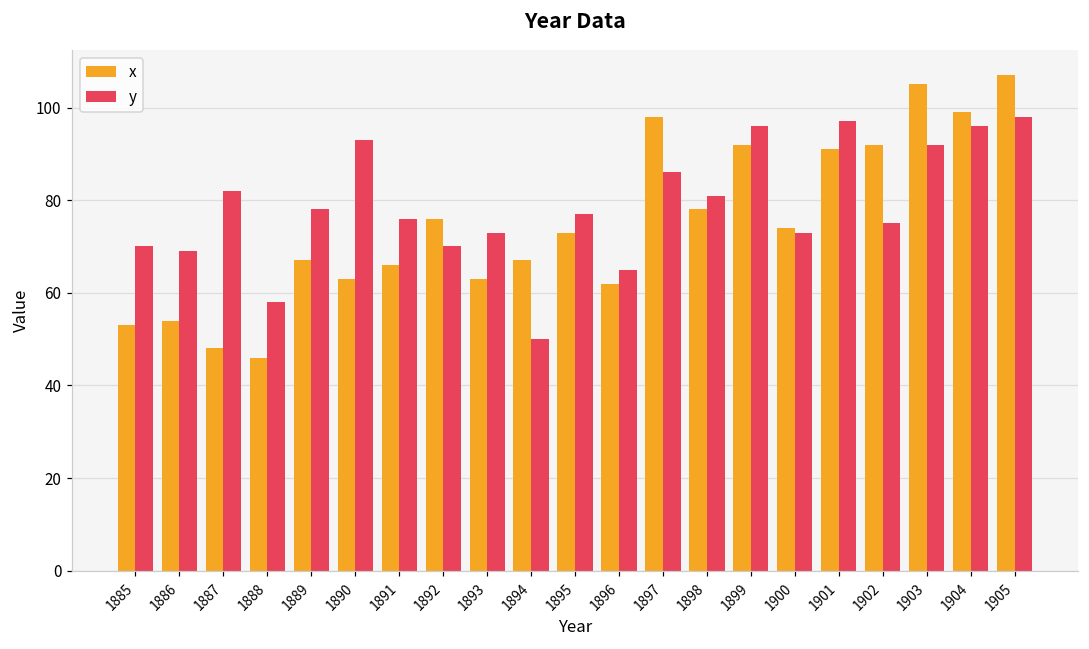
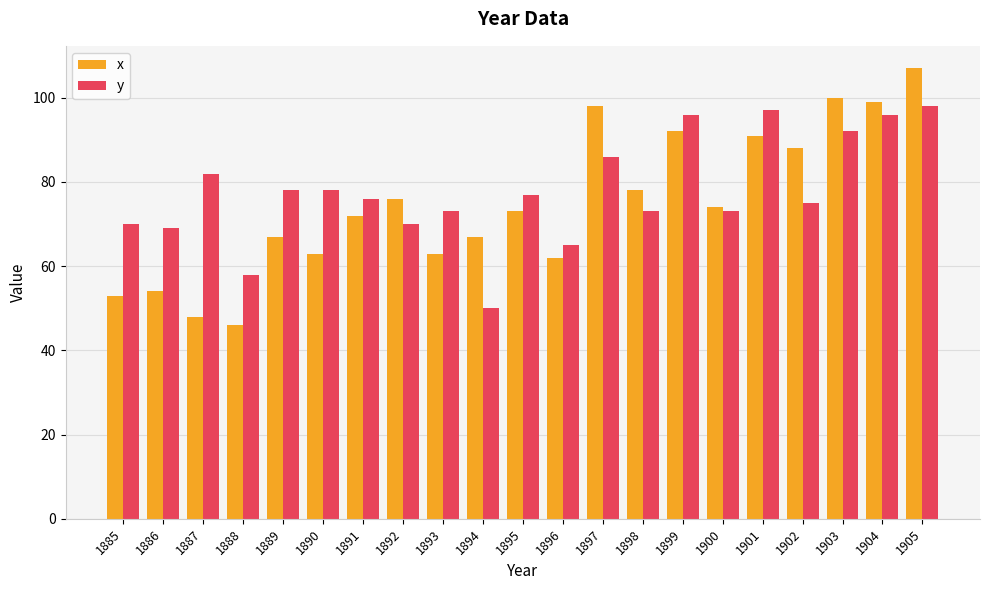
y, 1890: 93 -> 78
x, 1891: 66 -> 72
y, 1898: 81 -> 73
x, 1902: 92 -> 88
x, 1903: 105 -> 100
